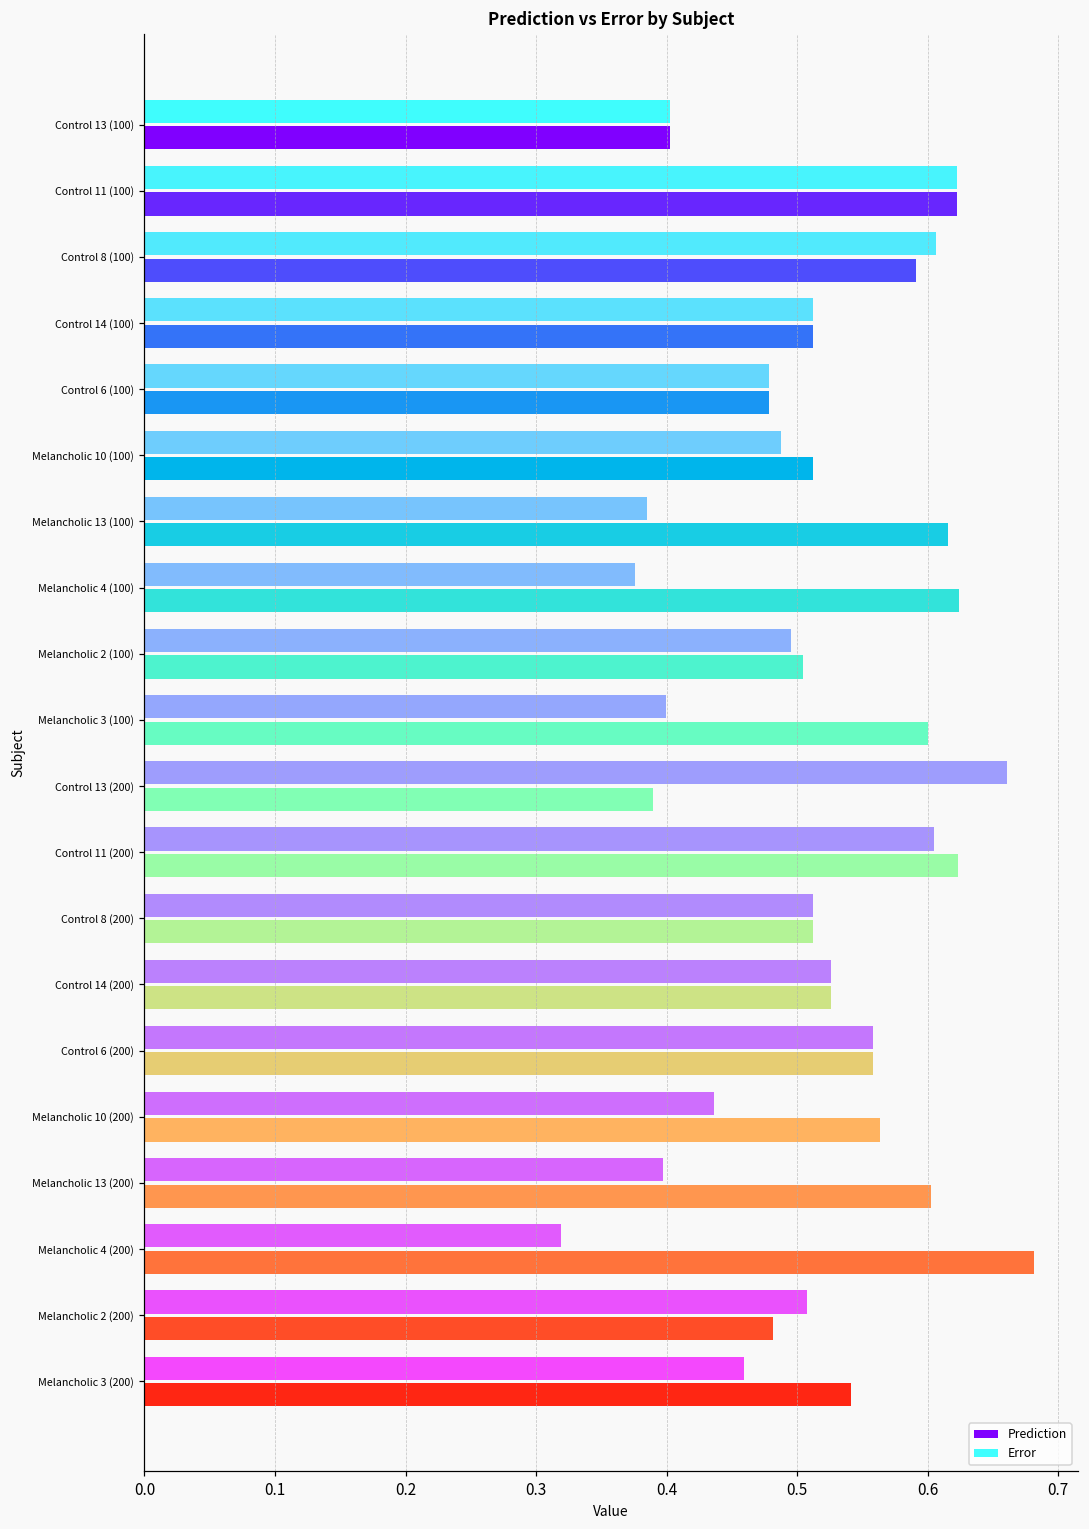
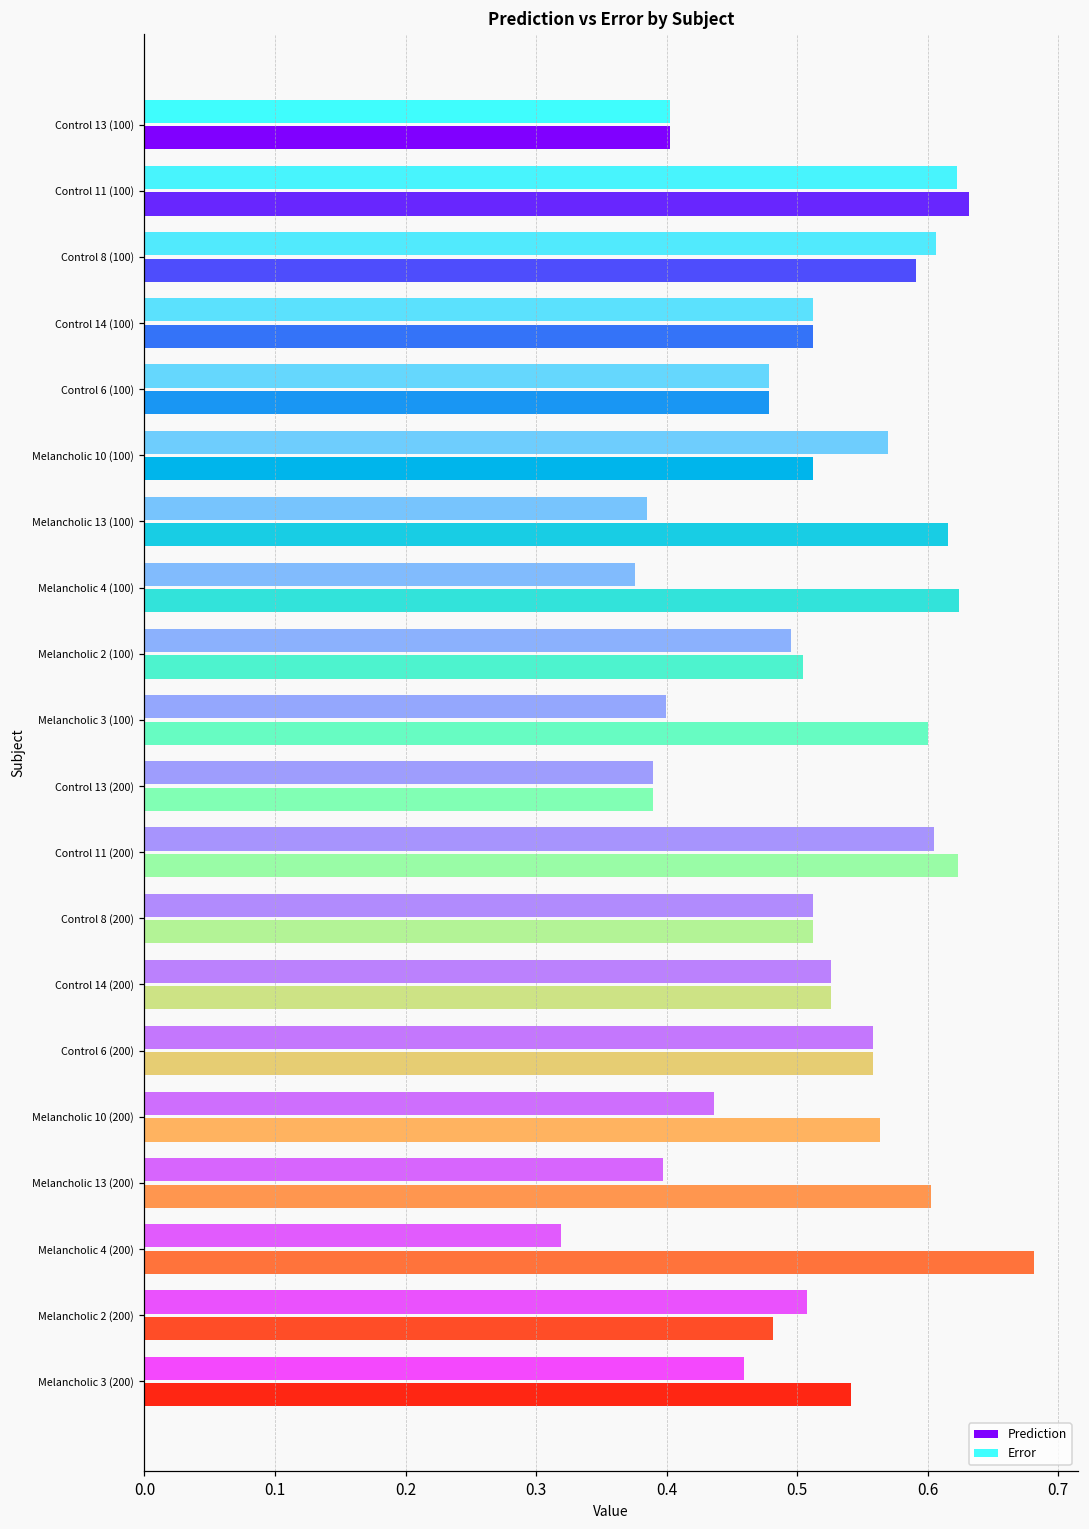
Prediction, Control 11 (100): 0.622 -> 0.632
Error, Melancholic 10 (100): 0.488 -> 0.570
Error, Control 13 (200): 0.661 -> 0.389
